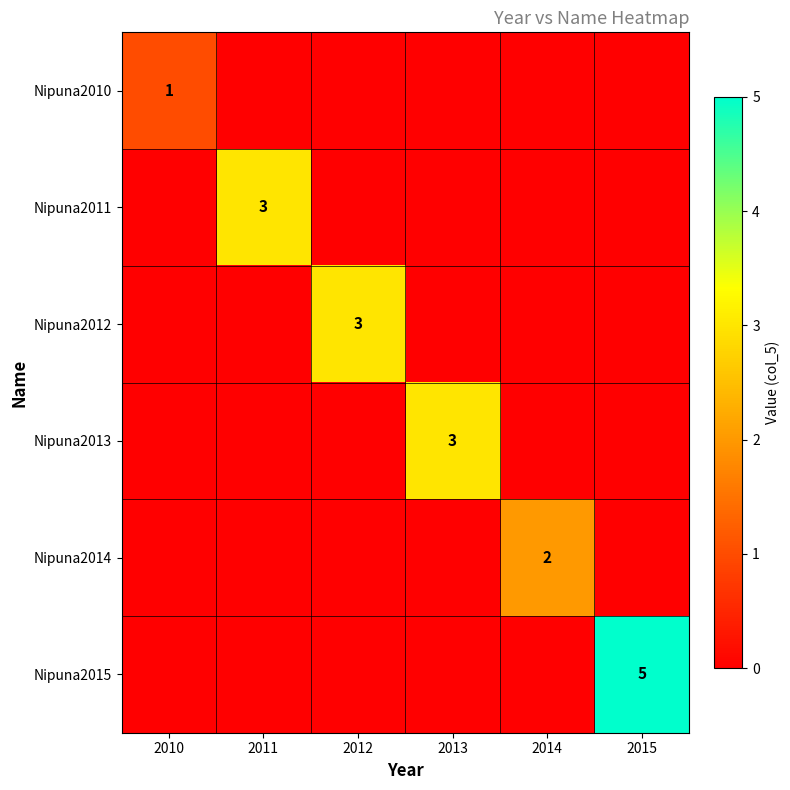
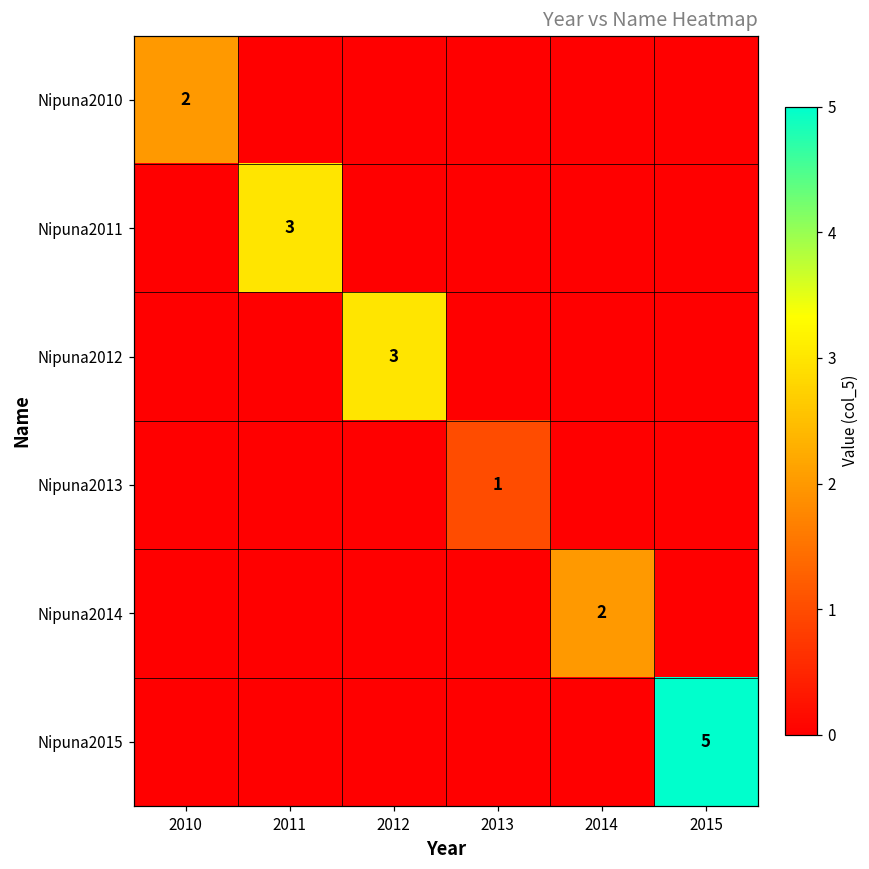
Nipuna2010, 2010: 1 -> 2
Nipuna2013, 2013: 3 -> 1
